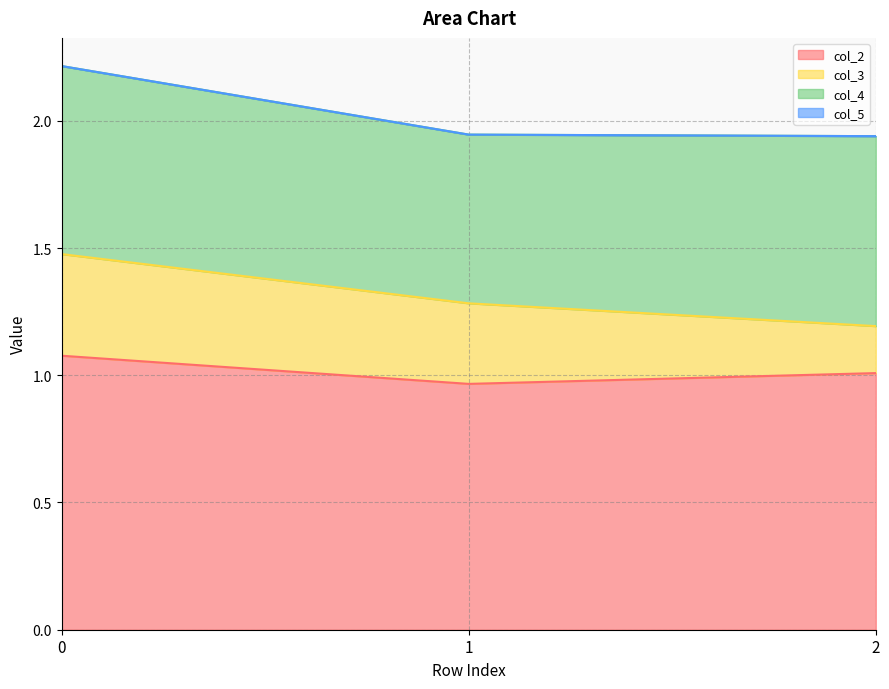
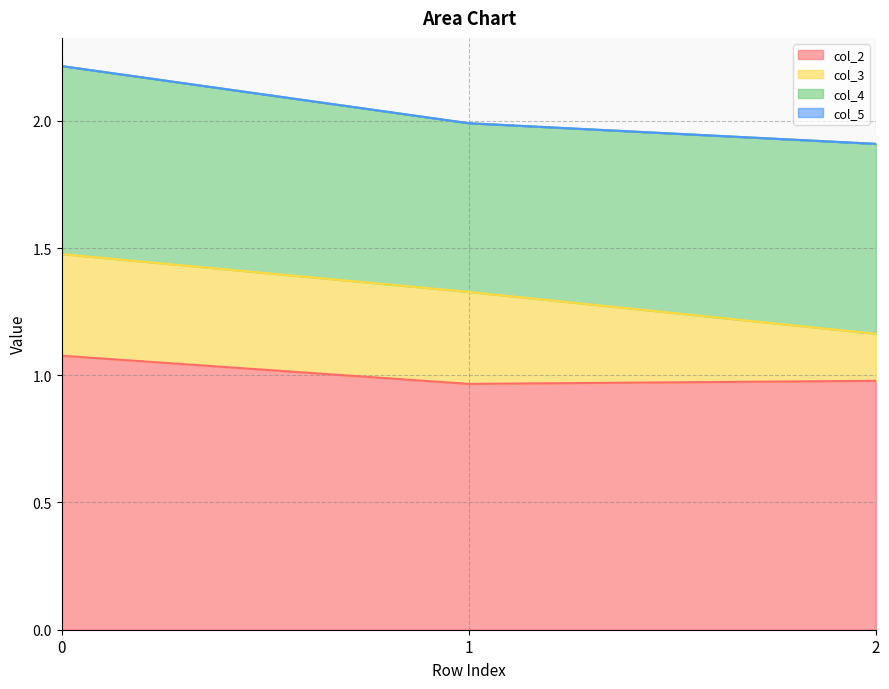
col_3, 1: 0.32 -> 0.36
col_2, 2: 1.01 -> 0.98
